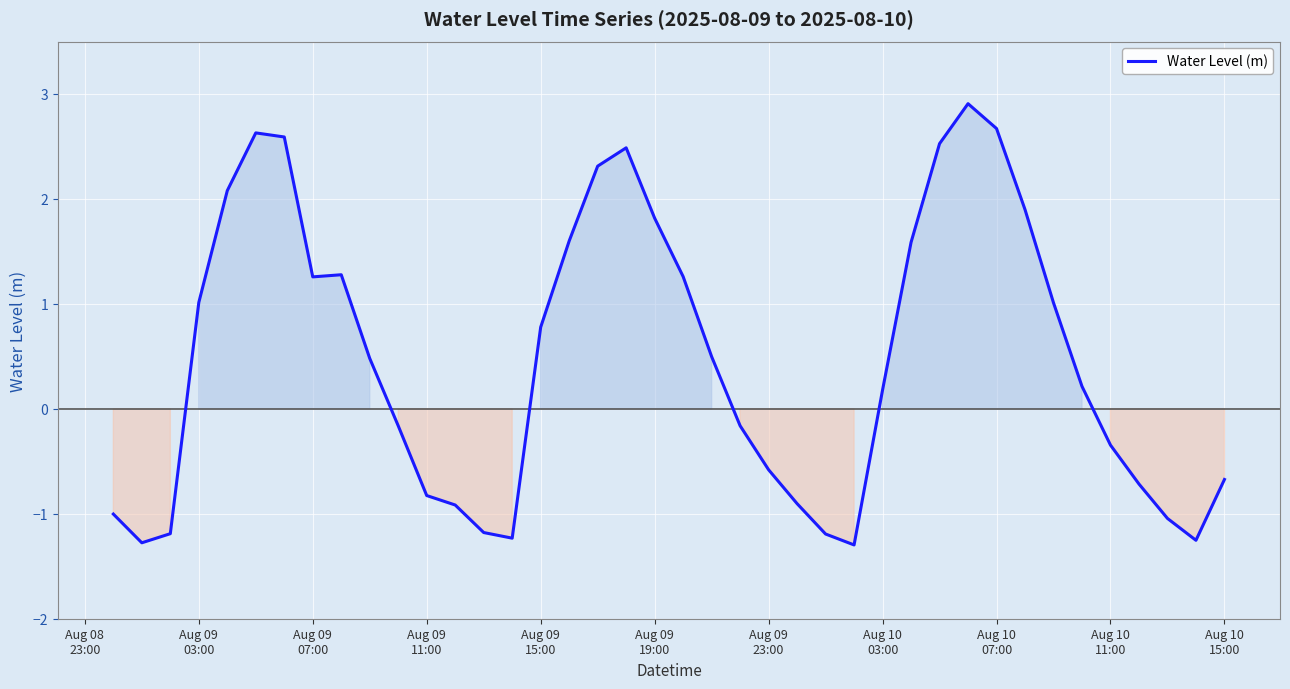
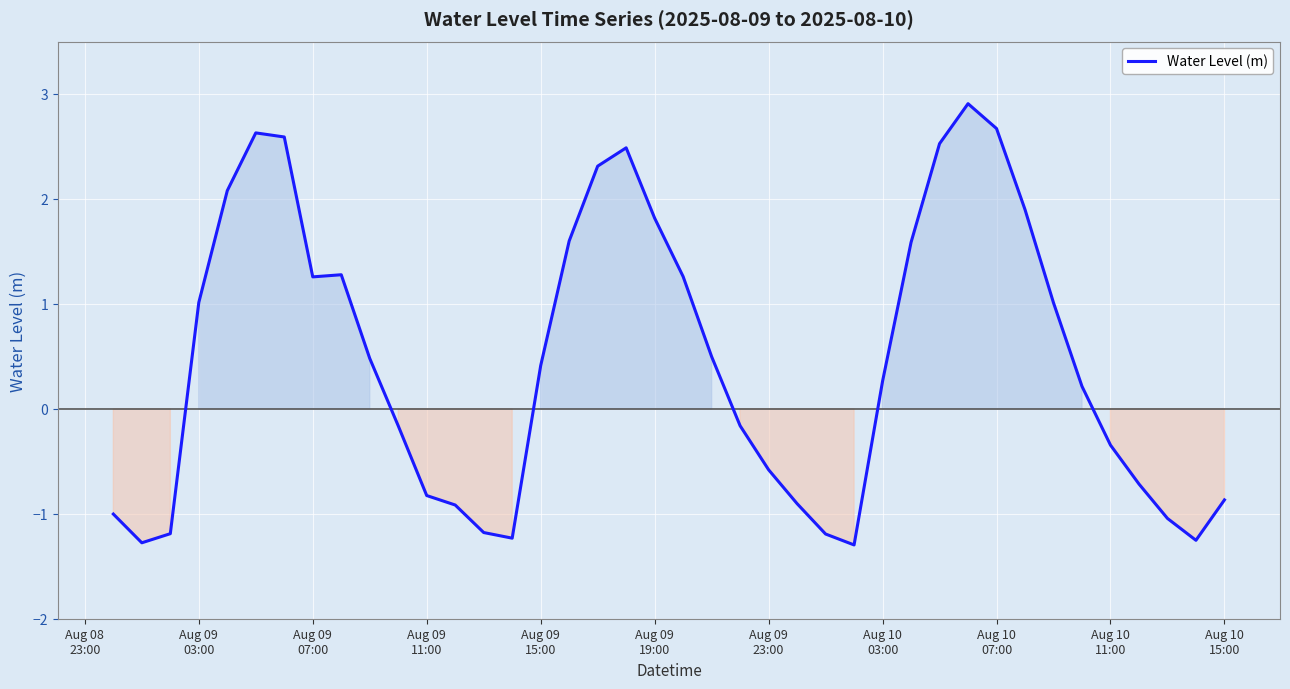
Aug 09 15:00: 0.78 -> 0.41
Aug 10 03:00: 0.18 -> 0.26
Aug 10 15:00: -0.67 -> -0.87
